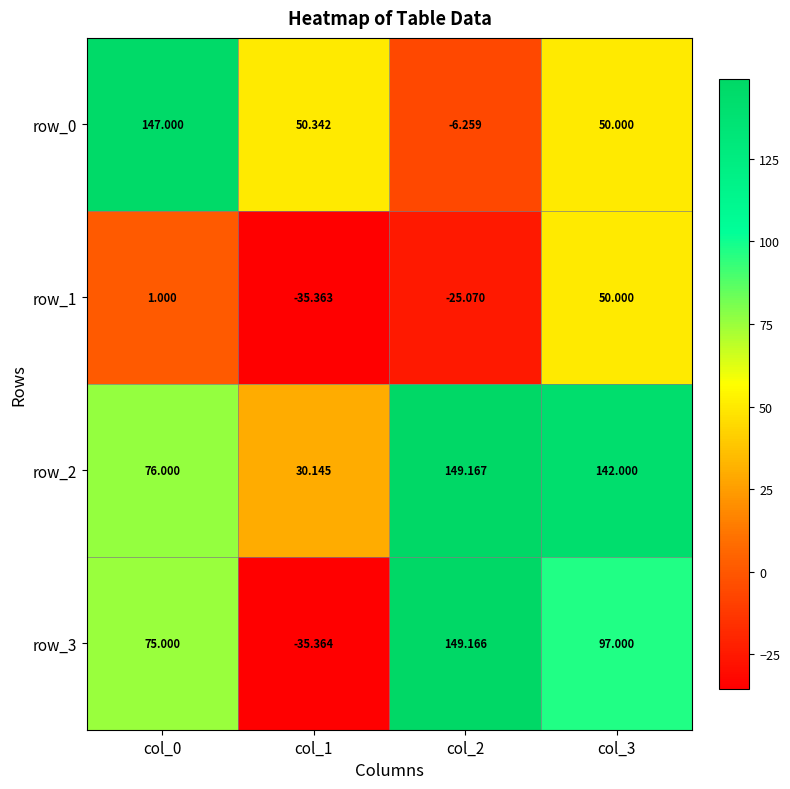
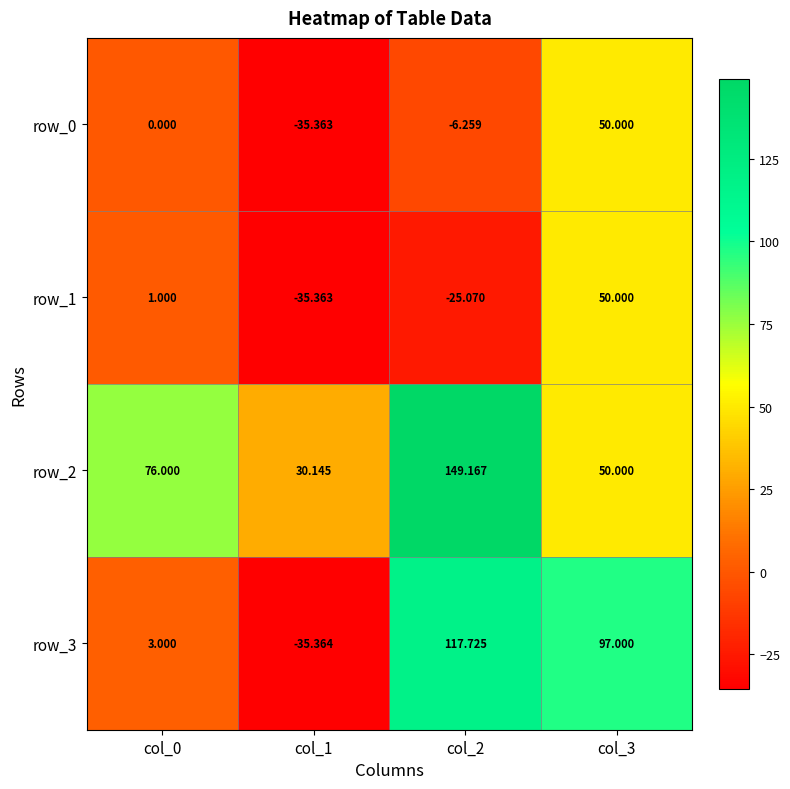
row_0, col_0: 147.000 -> 0.000
row_0, col_1: 50.342 -> -35.363
row_2, col_3: 142.000 -> 50.000
row_3, col_0: 75.000 -> 3.000
row_3, col_2: 149.166 -> 117.725
